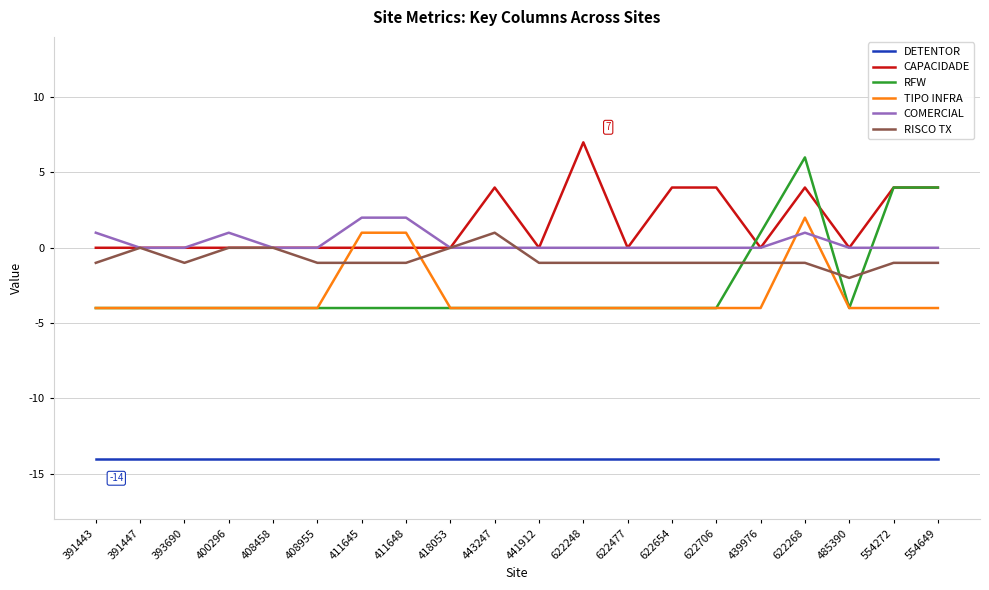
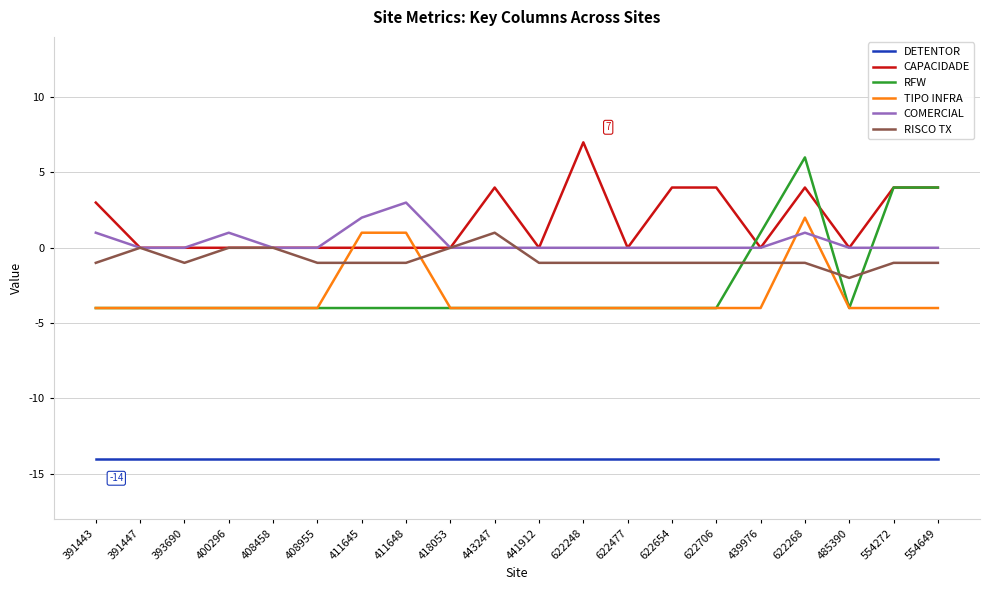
CAPACIDADE, 391443: 0 -> 3
COMERCIAL, 411648: 2 -> 3
